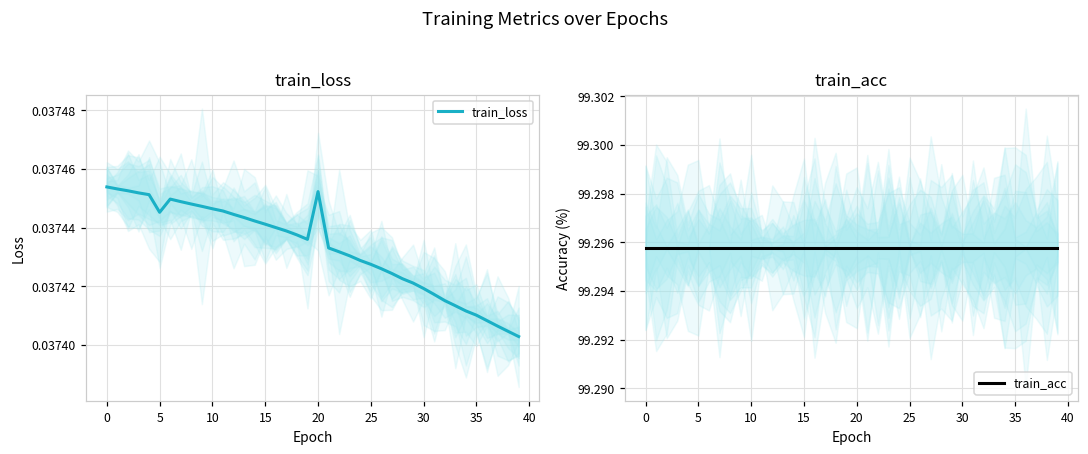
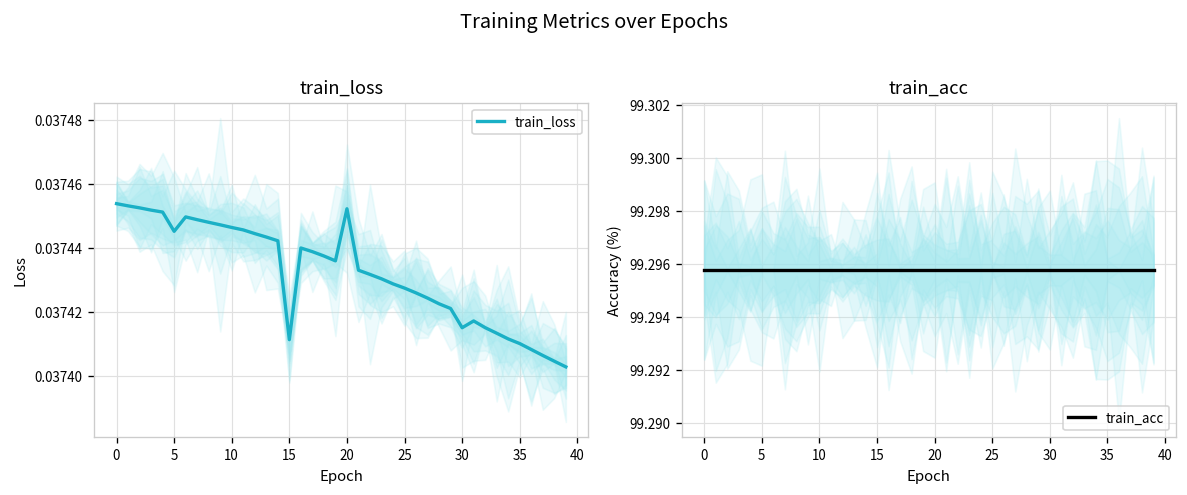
train_loss, train_loss, 15: 0.037441 -> 0.037411
train_loss, train_loss, 30: 0.037419 -> 0.037415
